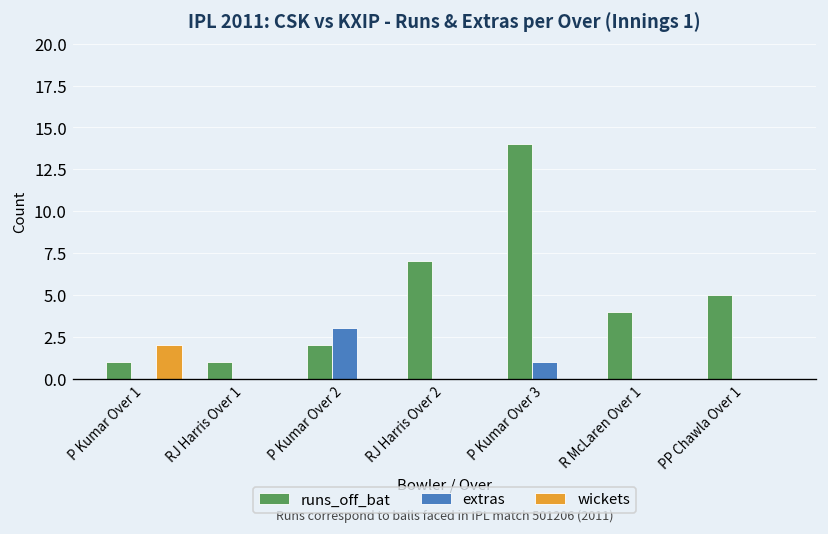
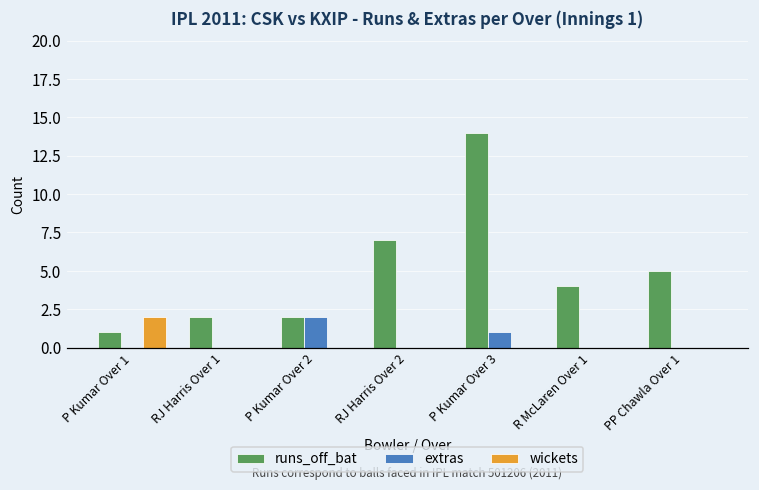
runs_off_bat, RJ Harris Over 1: 1 -> 2
extras, P Kumar Over 2: 3 -> 2
